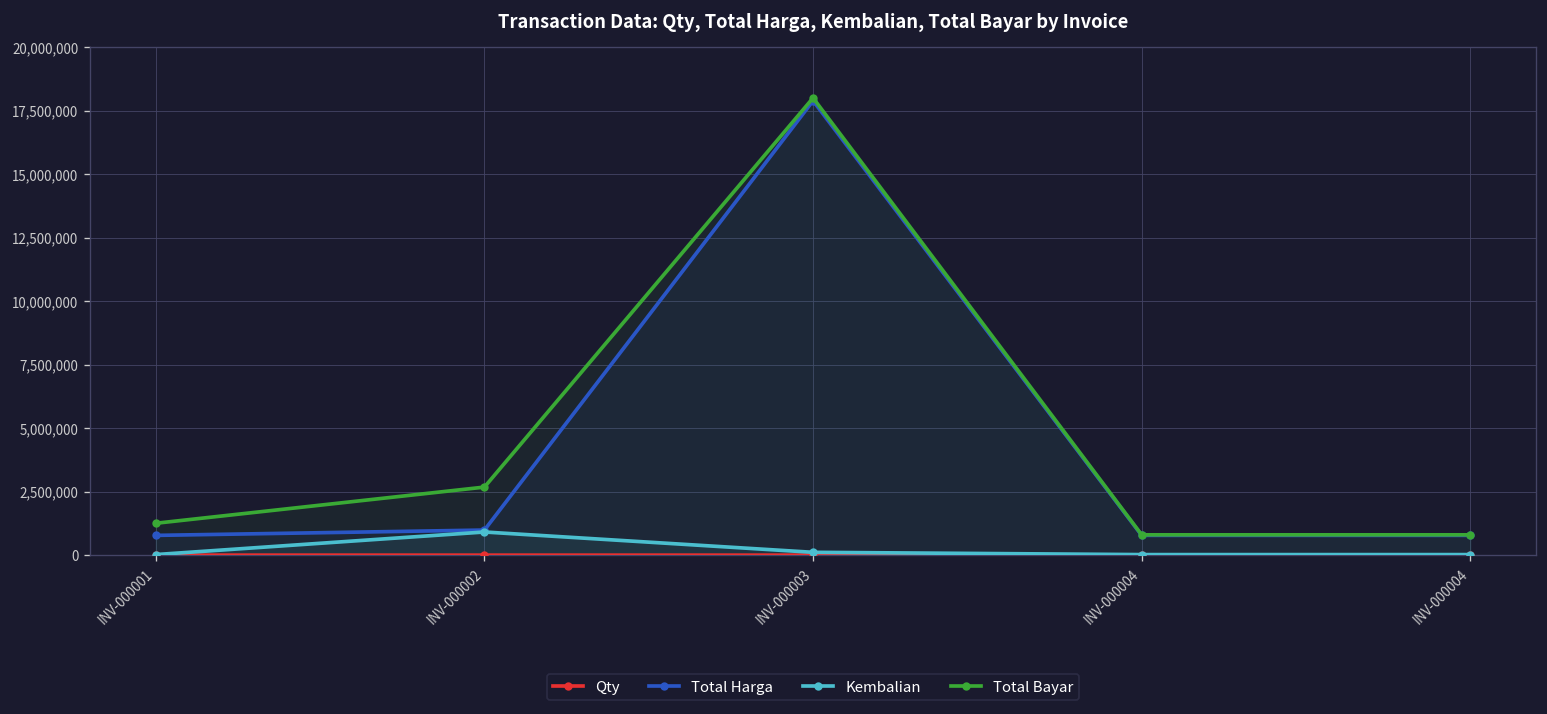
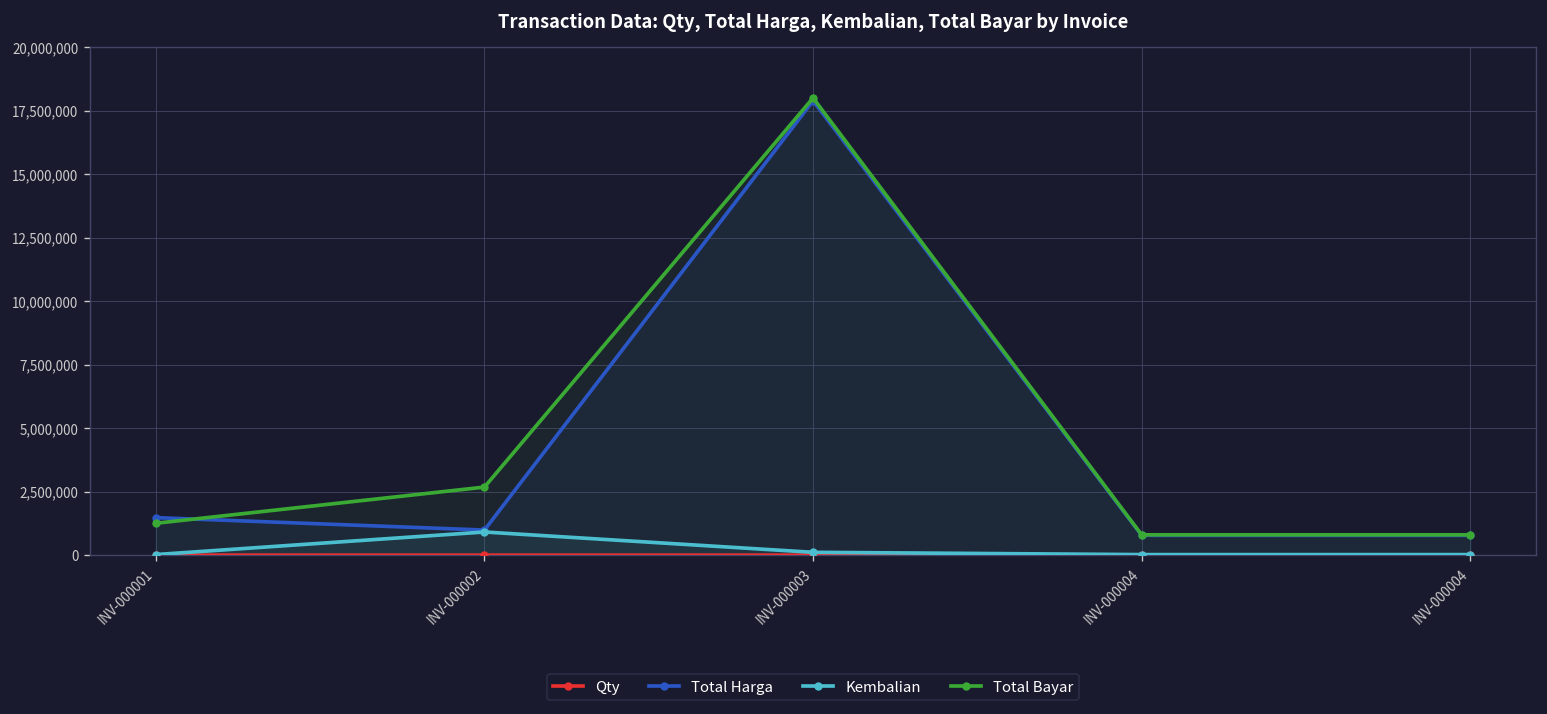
Total Harga, INV-000001: 800,000 -> 1,500,000
